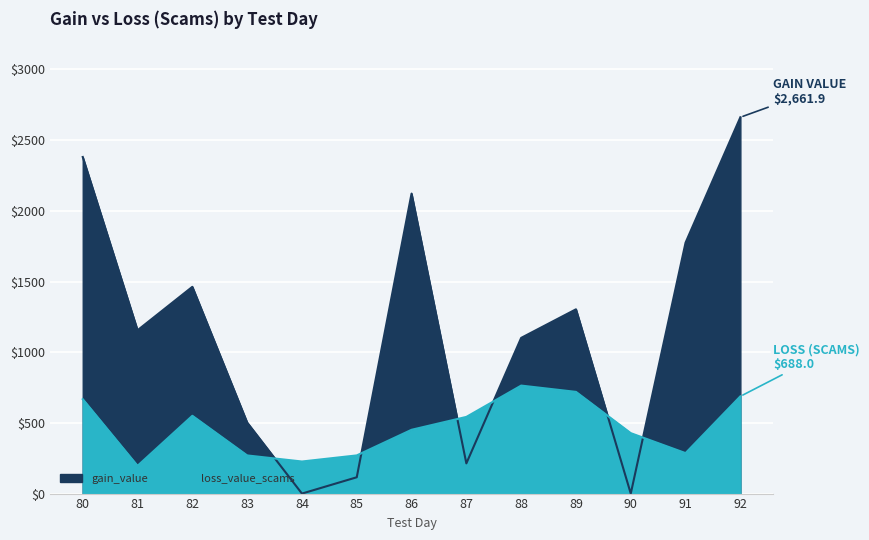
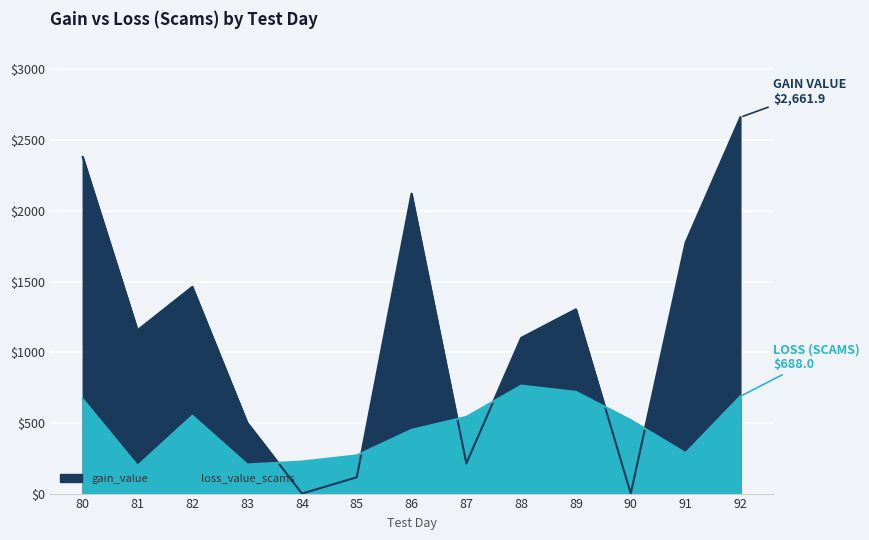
loss_value_scams, 83: $270 -> $210
loss_value_scams, 90: $430 -> $520
